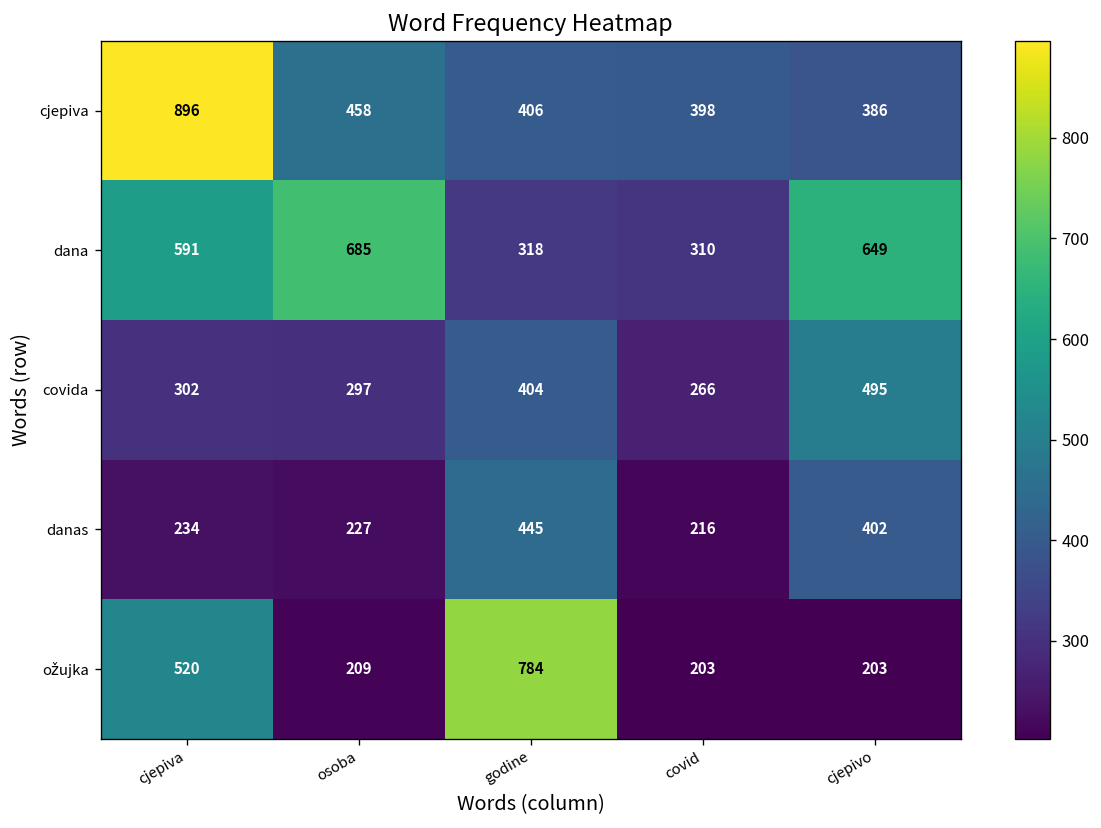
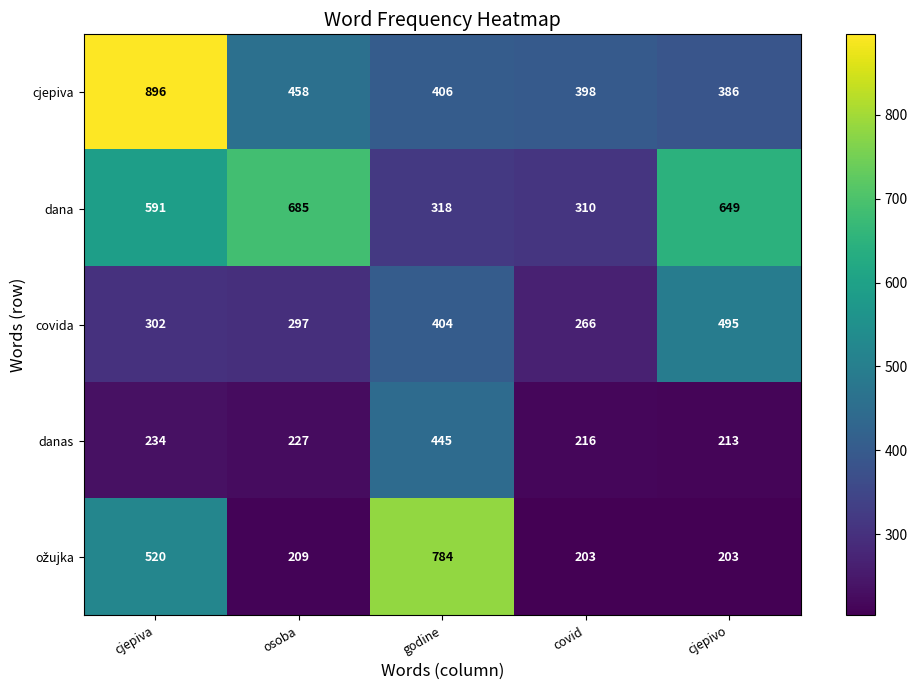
danas, cjepivo: 402 -> 213
